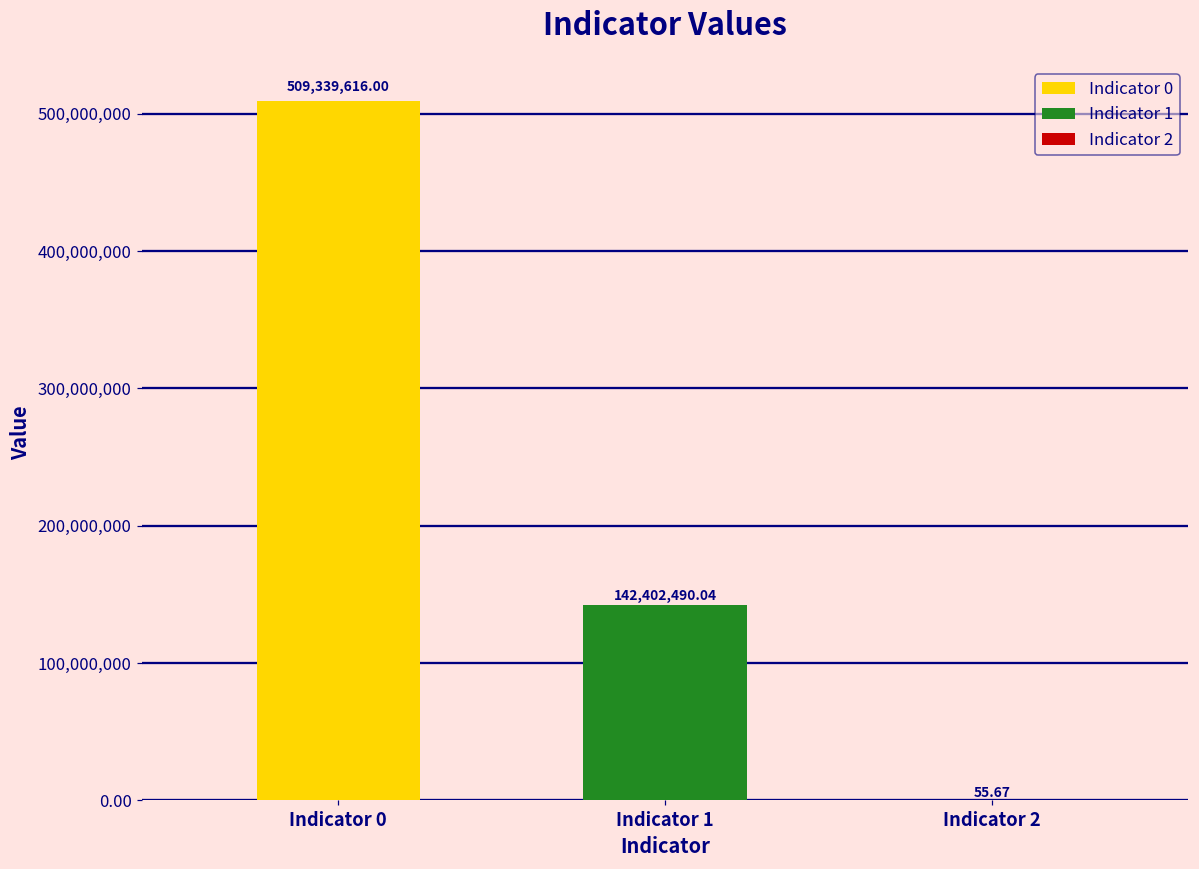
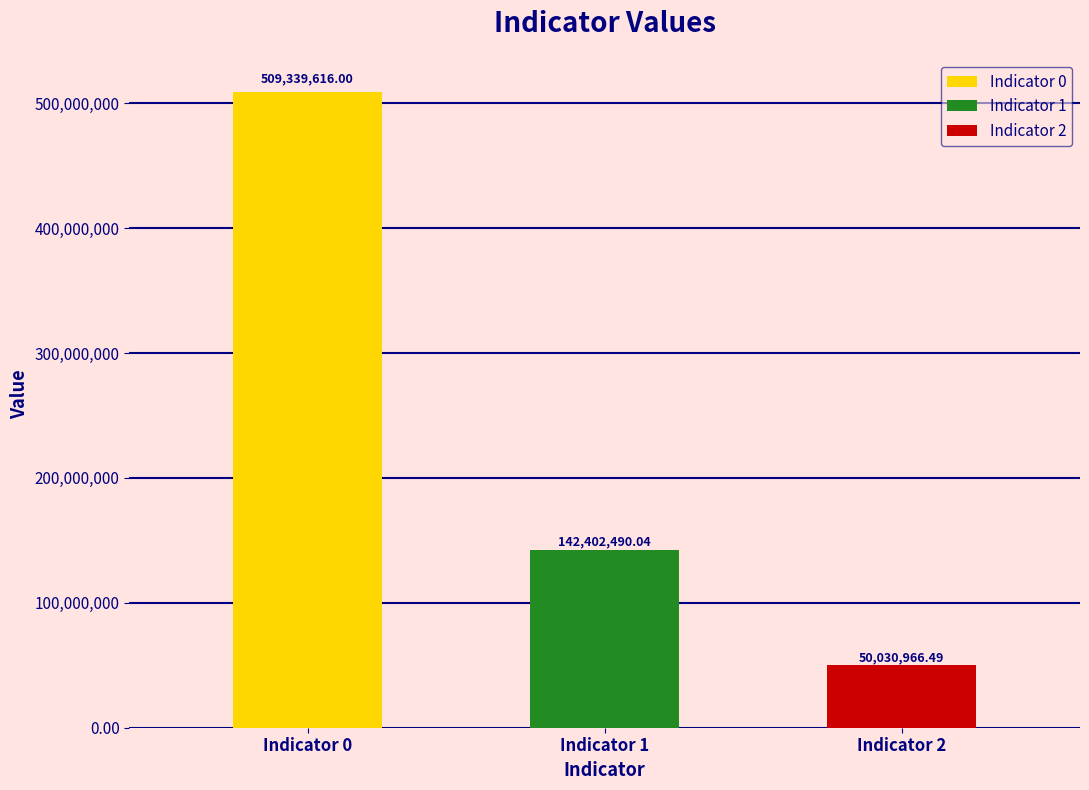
Indicator 2: 55.67 -> 50,030,966.49
